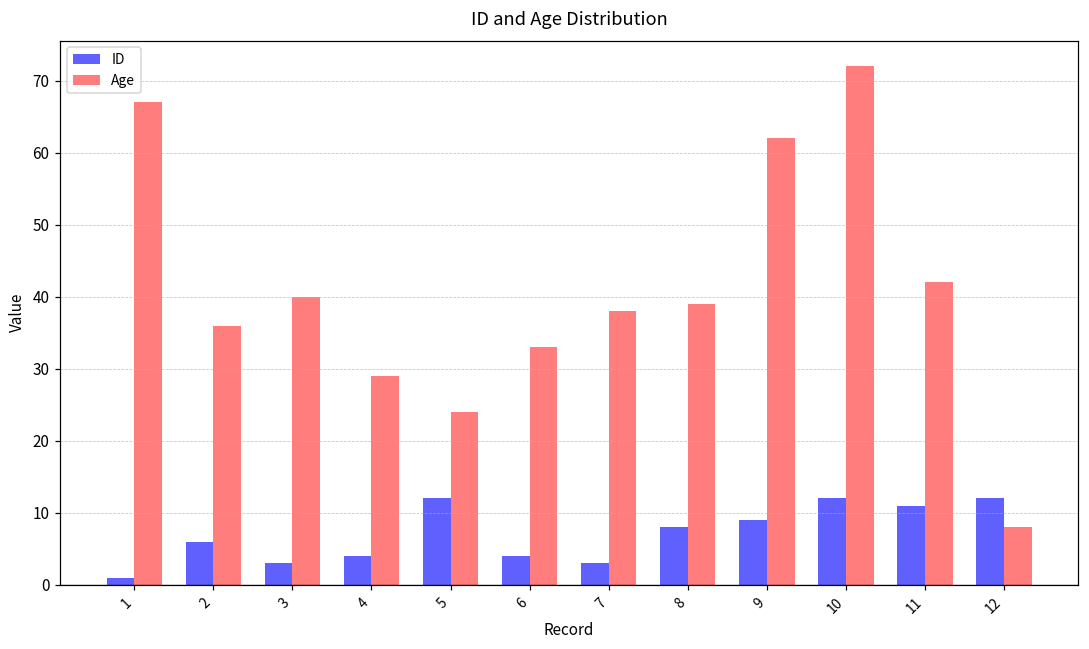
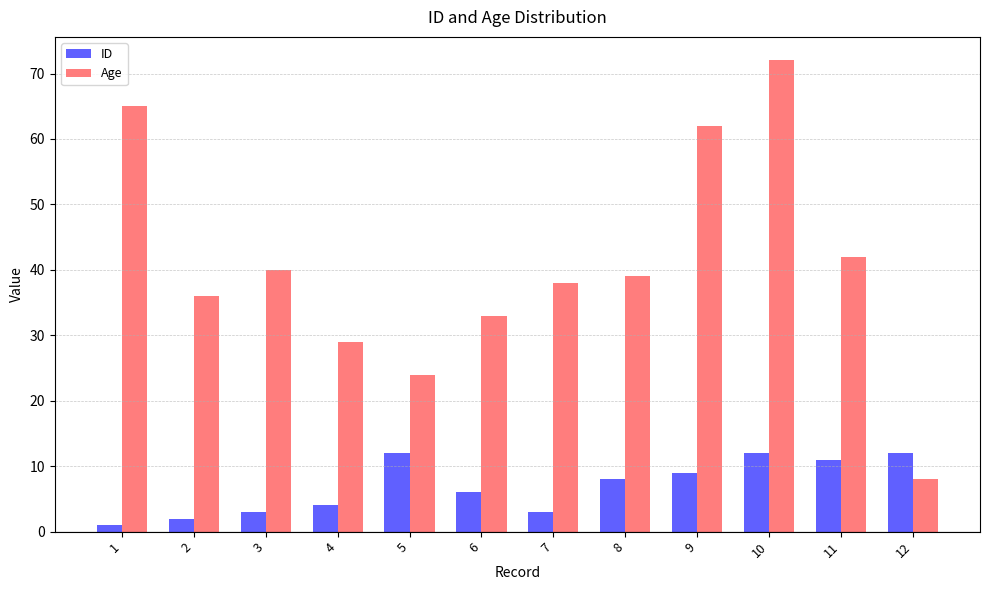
Age, 1: 67 -> 65
ID, 2: 6 -> 2
ID, 6: 4 -> 6
